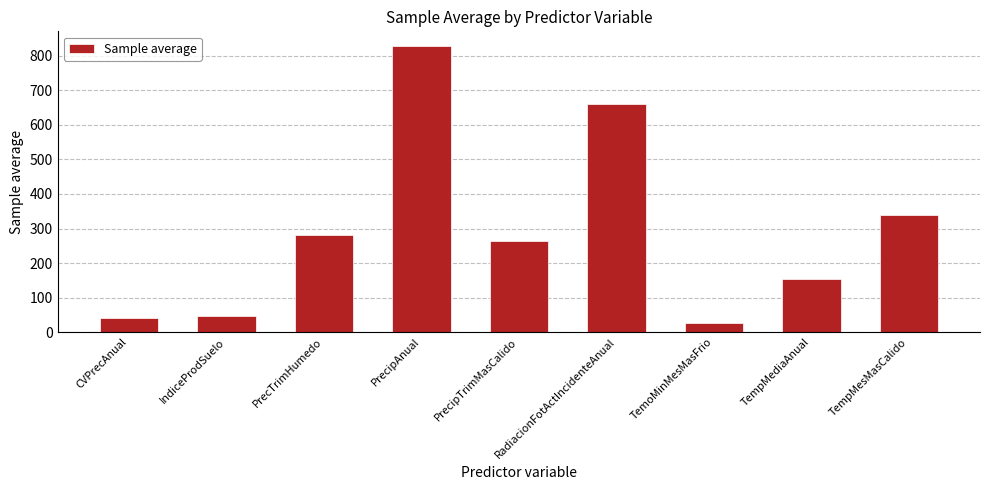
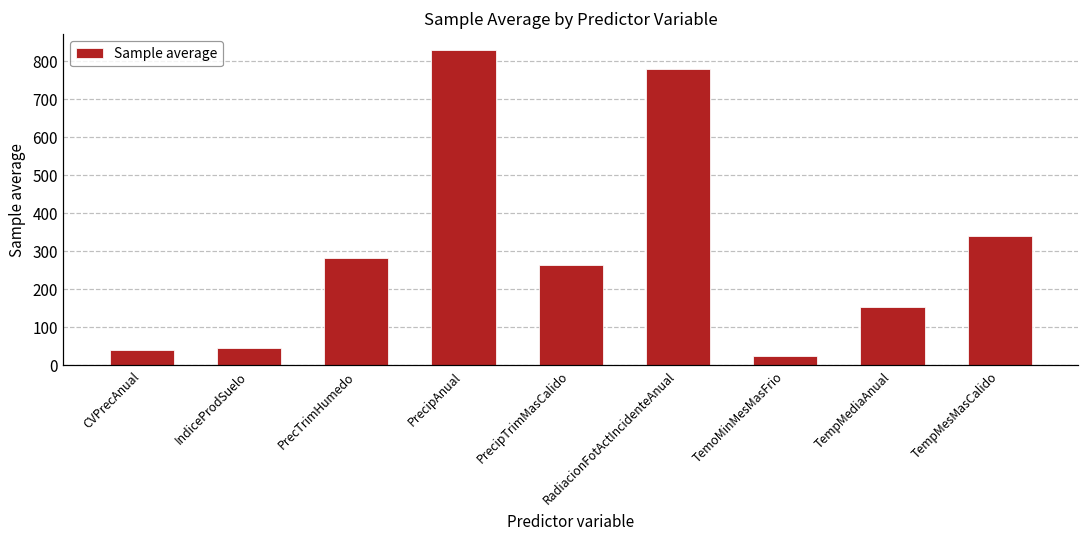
RadiacionFotActIncidenteAnual: 660 -> 780
